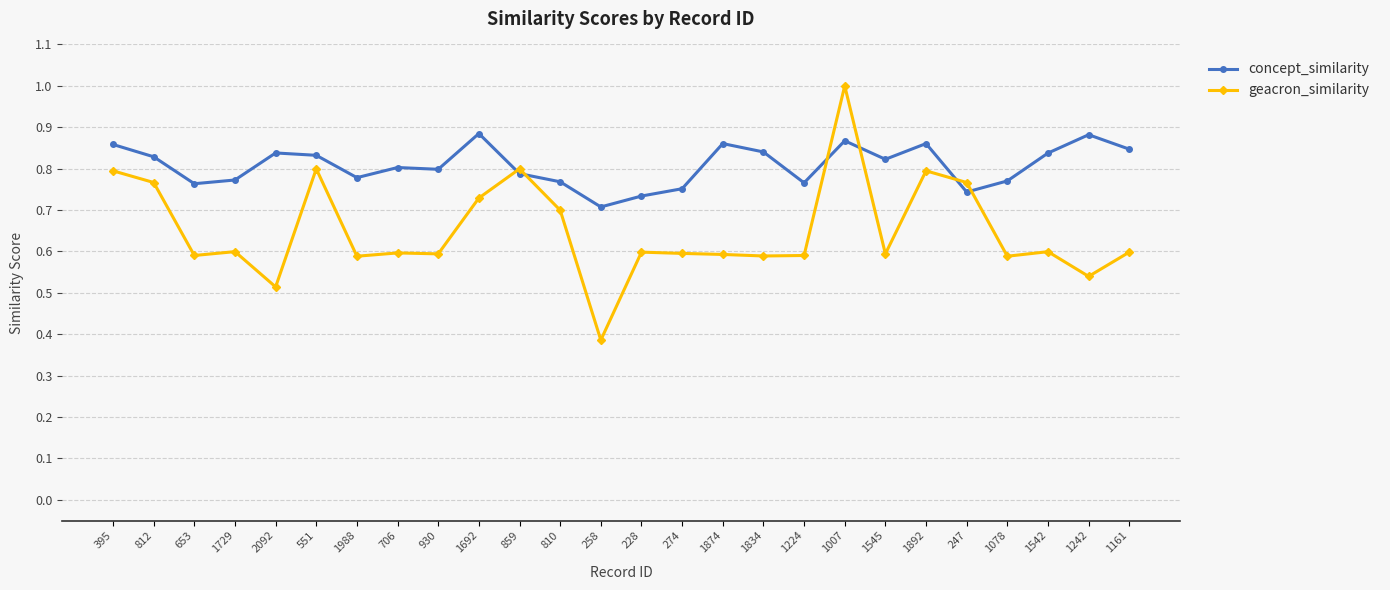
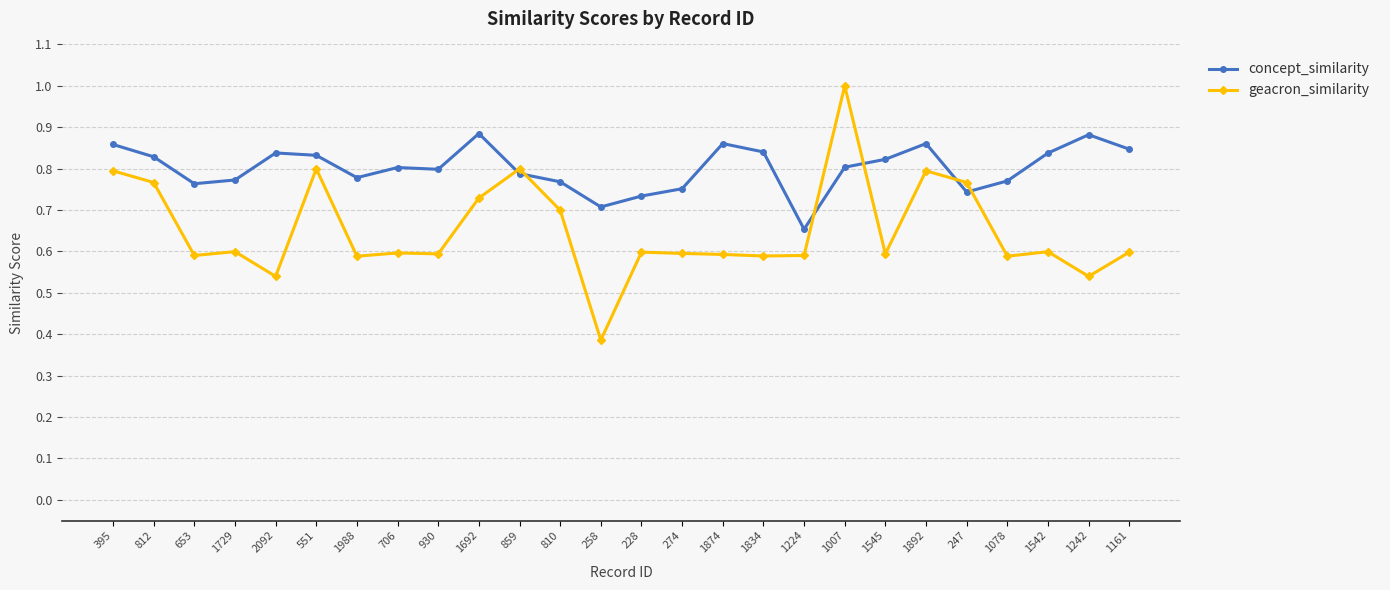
geacron_similarity, 2092: 0.51 -> 0.54
concept_similarity, 1224: 0.77 -> 0.65
concept_similarity, 1007: 0.87 -> 0.80
